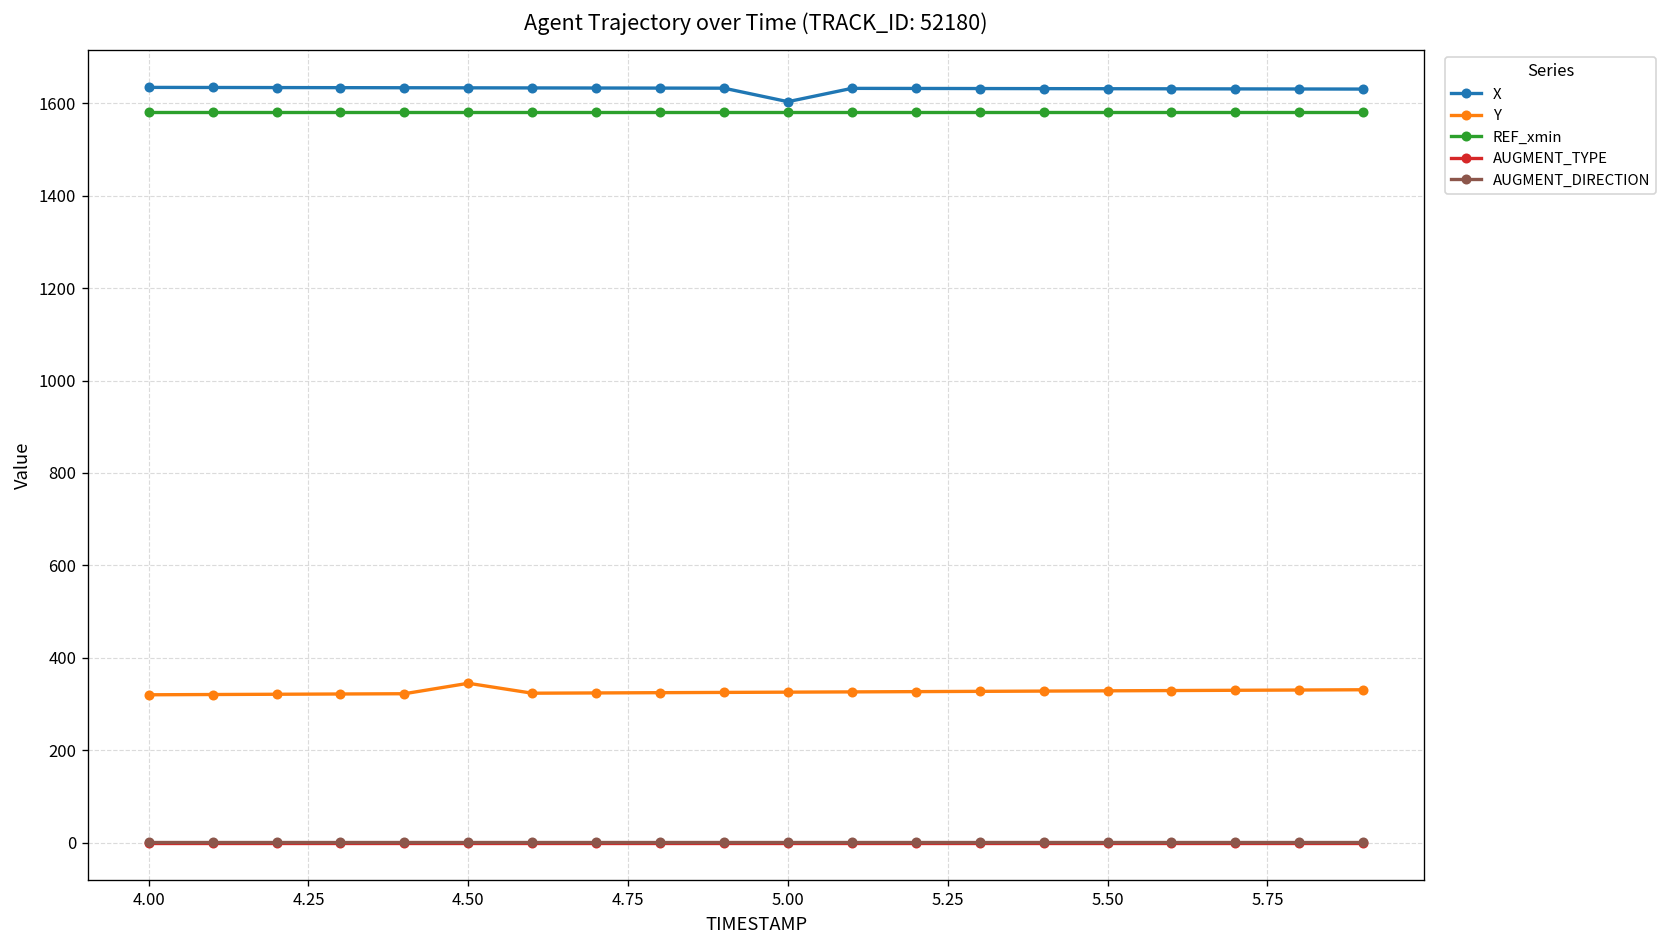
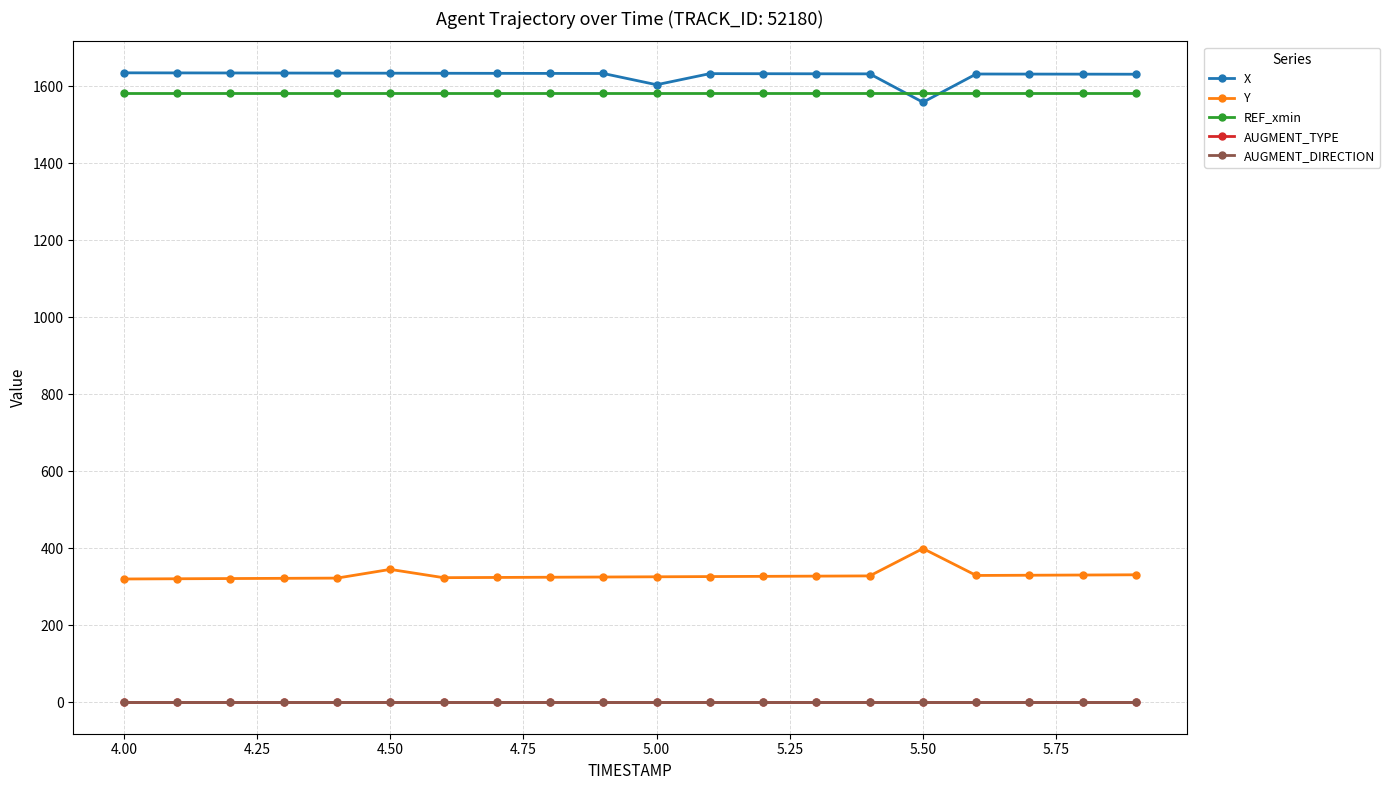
X, 5.50: 1630 -> 1560
Y, 5.50: 330 -> 400
